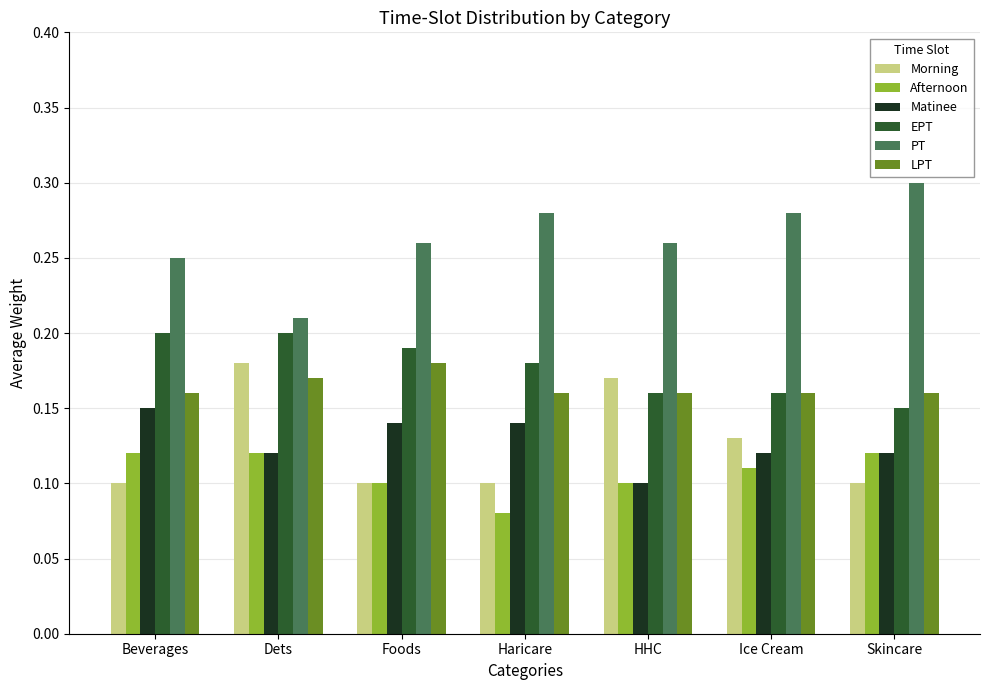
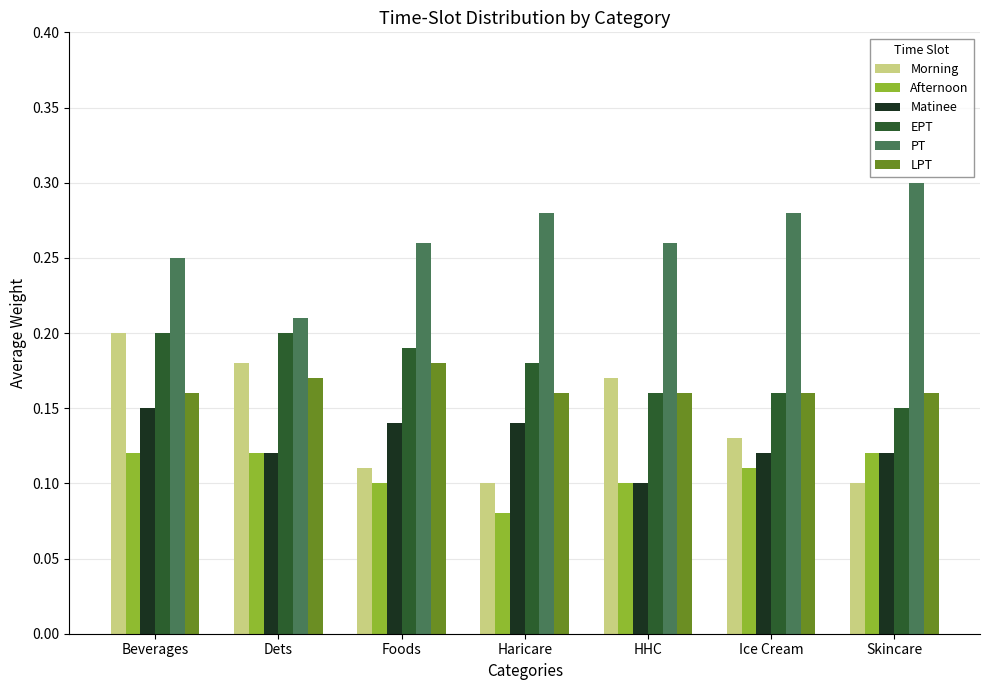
Morning, Beverages: 0.1 -> 0.2
Morning, Foods: 0.10 -> 0.11
